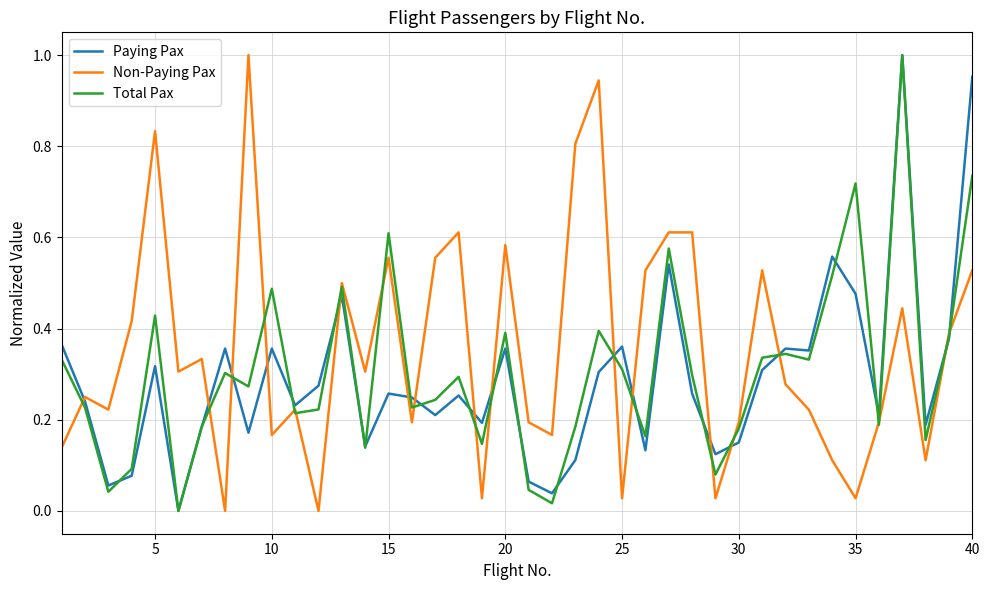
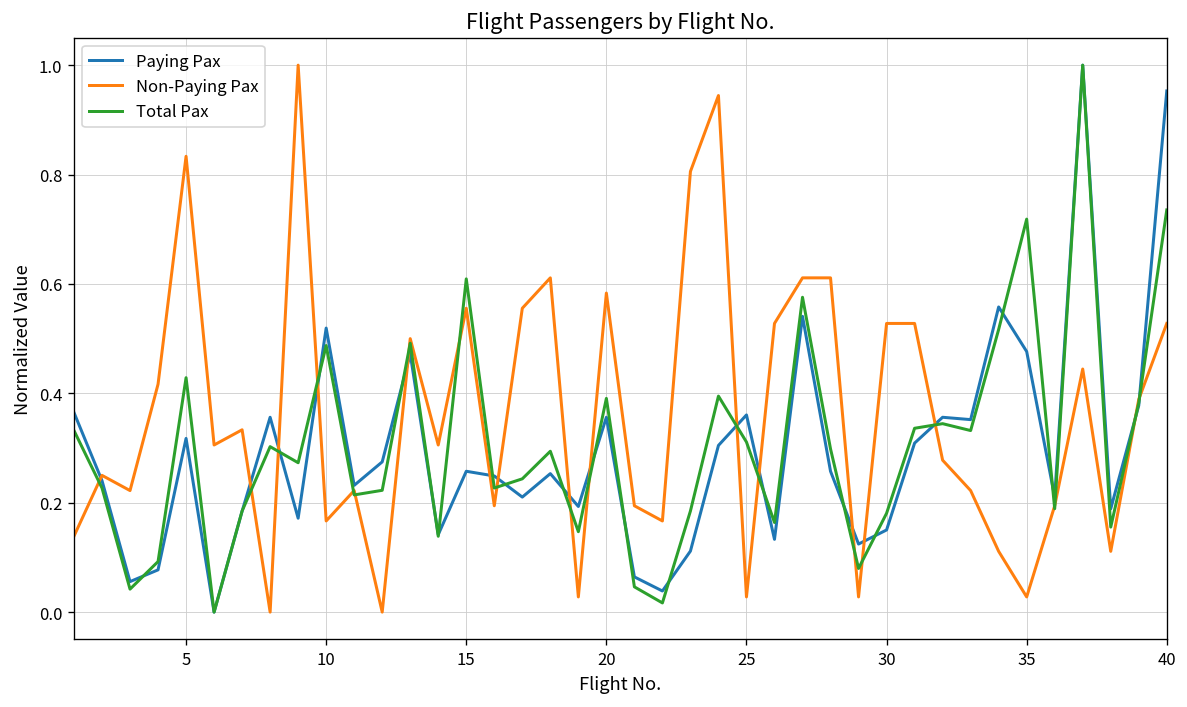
Paying Pax, 10: 0.36 -> 0.52
Non-Paying Pax, 30: 0.19 -> 0.53
